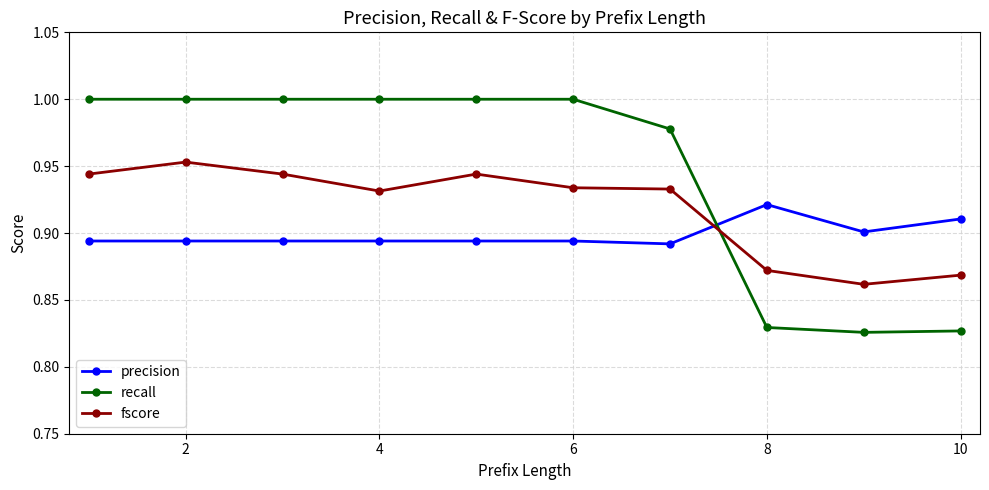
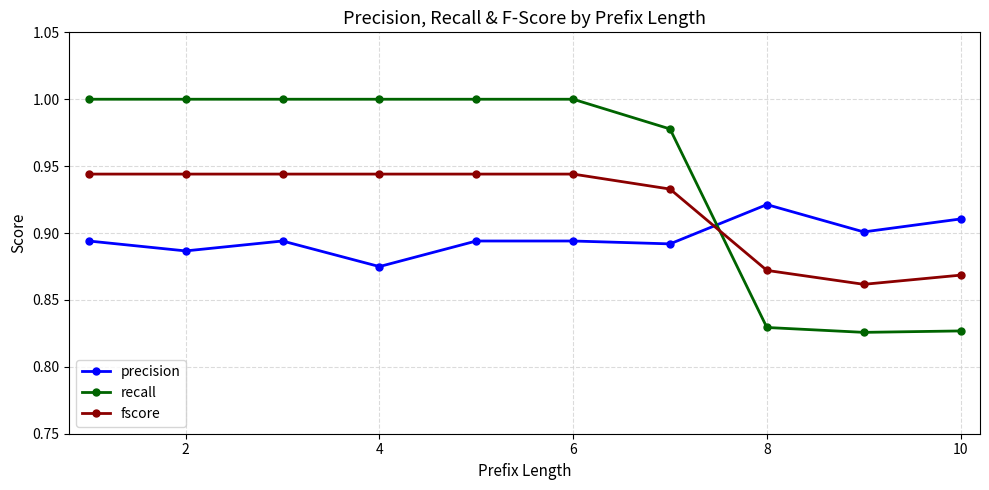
precision, 2: 0.894 -> 0.887
fscore, 2: 0.953 -> 0.944
precision, 4: 0.894 -> 0.875
fscore, 4: 0.931 -> 0.944
fscore, 6: 0.934 -> 0.944
